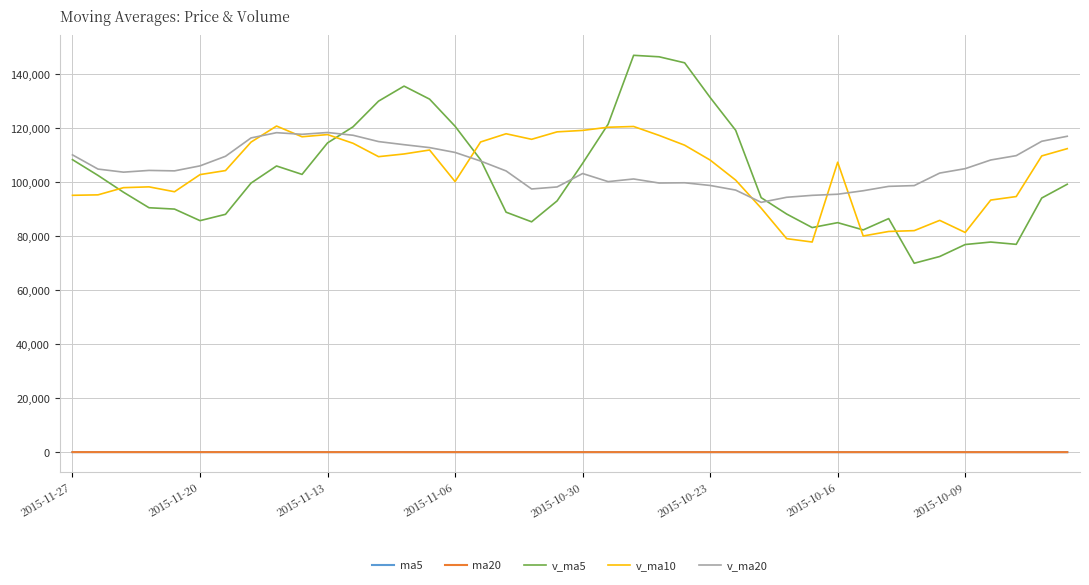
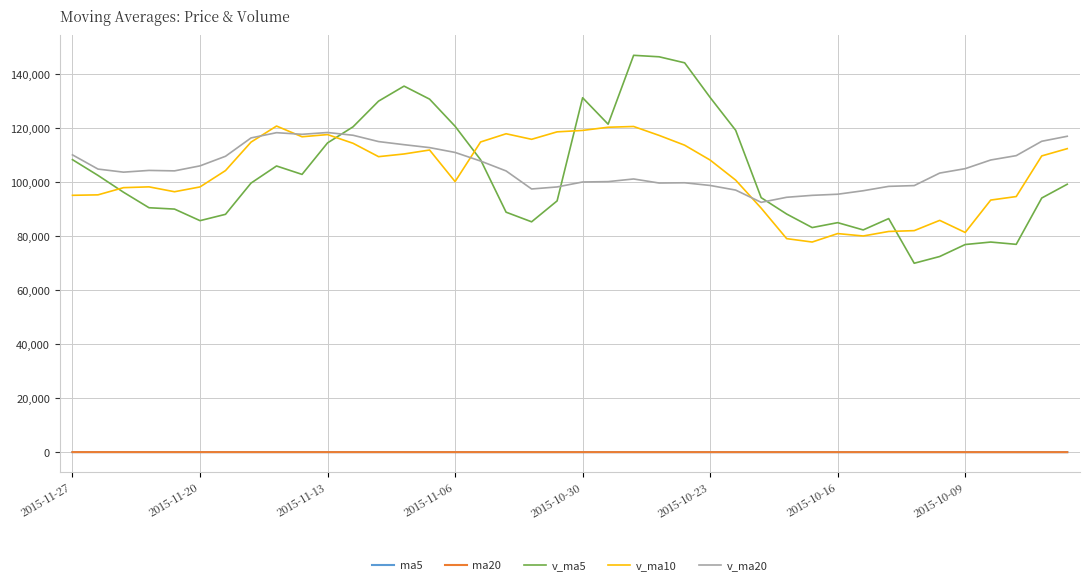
v_ma10, 2015-11-20: 103,000 -> 98,000
v_ma5, 2015-10-30: 107,000 -> 131,000
v_ma20, 2015-10-30: 103,000 -> 100,000
v_ma10, 2015-10-16: 107,000 -> 81,000
